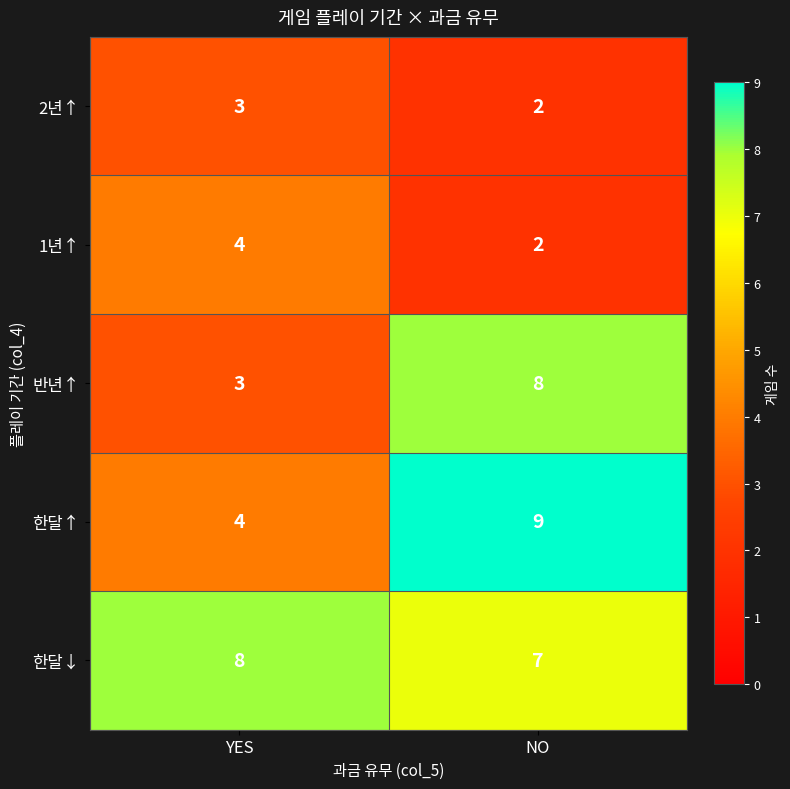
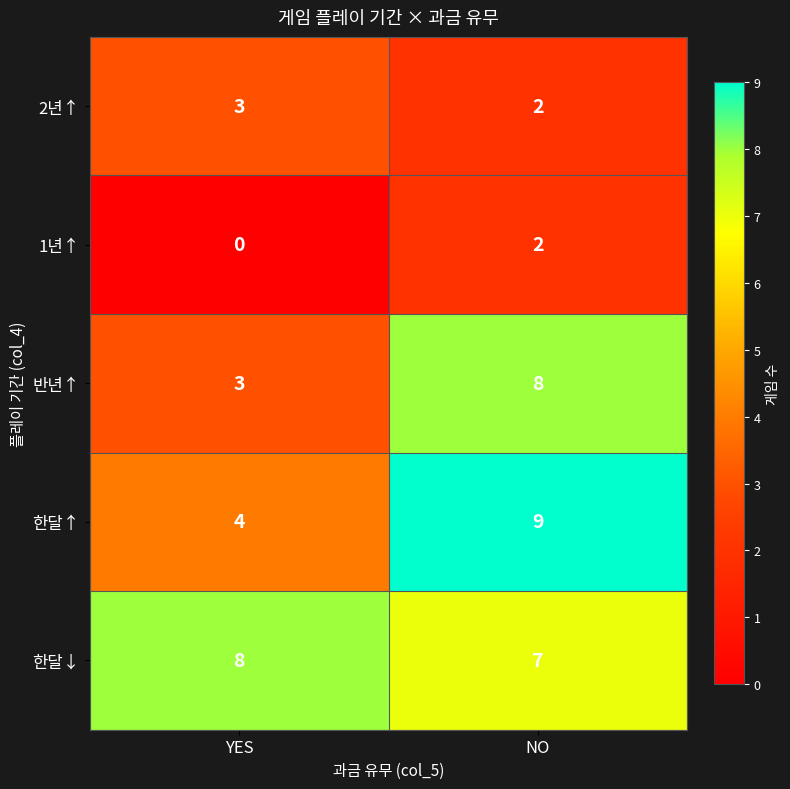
1년↑, YES: 4 -> 0
